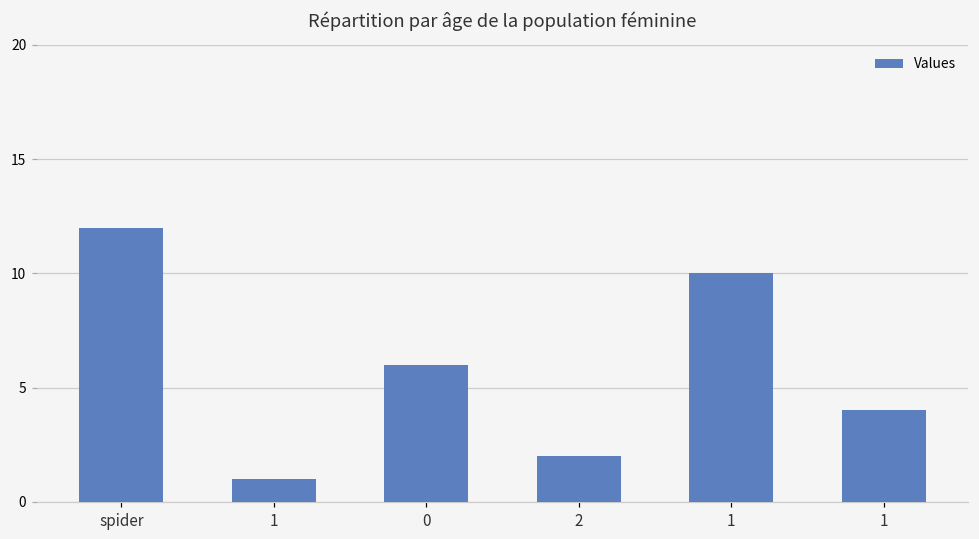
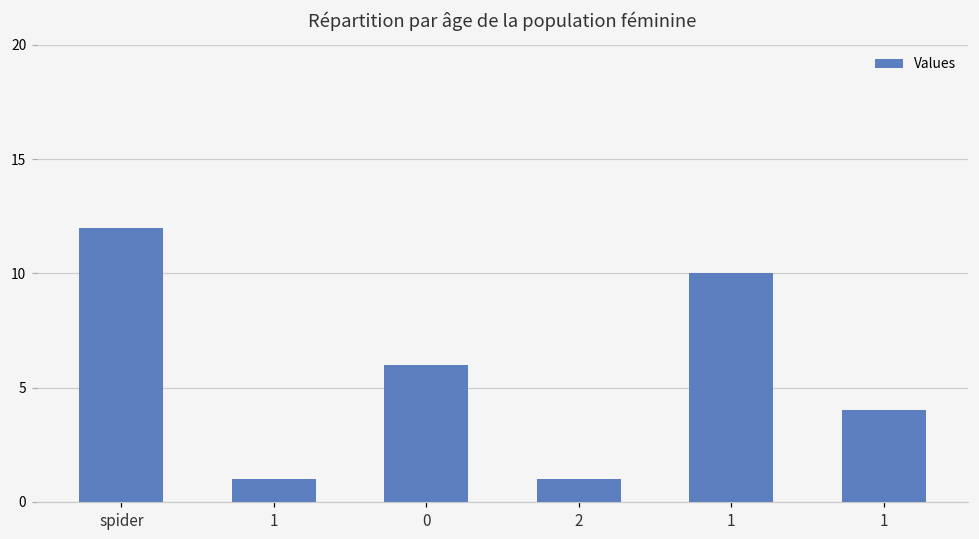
2: 2 -> 1
